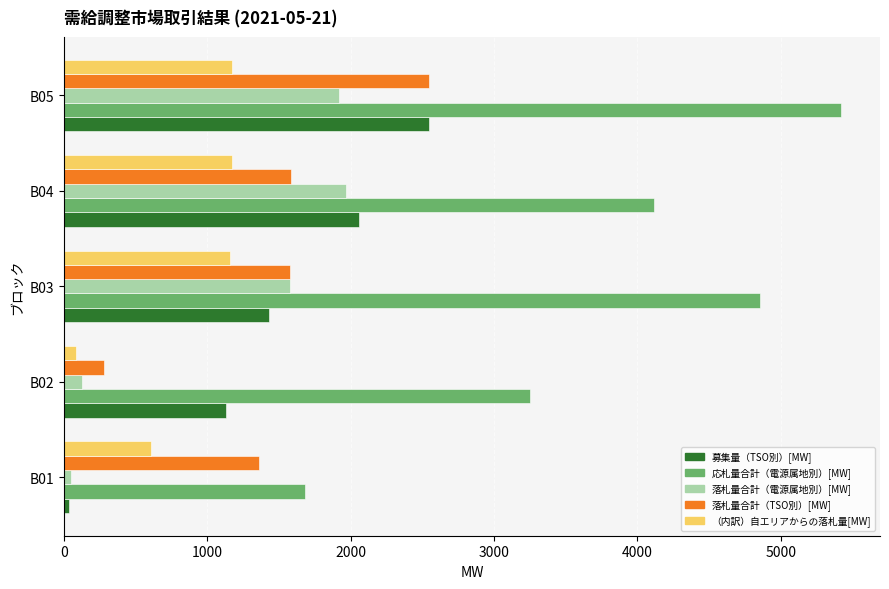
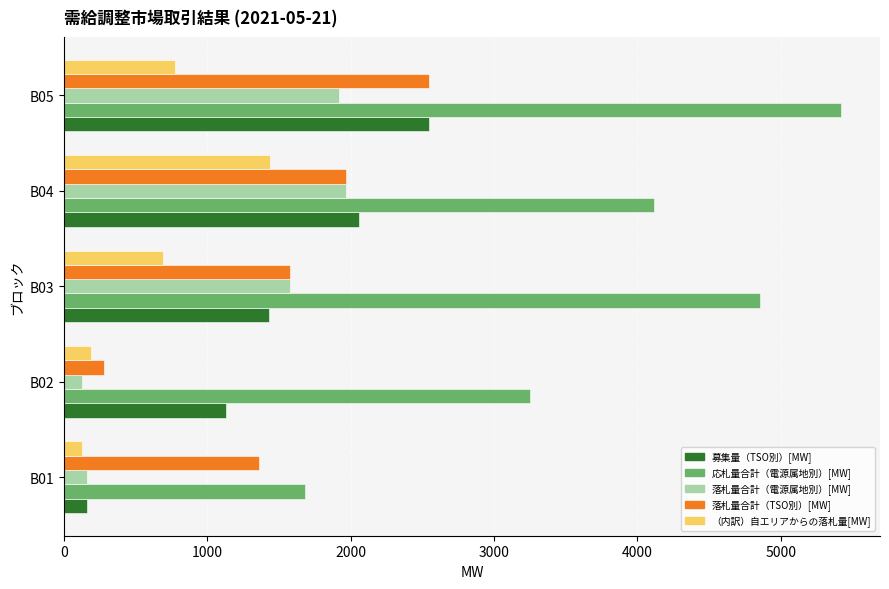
（内訳）自エリアからの落札量[MW], B05: 1170 -> 780
（内訳）自エリアからの落札量[MW], B04: 1170 -> 1440
落札量合計（TSO別）[MW], B04: 1590 -> 1970
（内訳）自エリアからの落札量[MW], B03: 1160 -> 690
（内訳）自エリアからの落札量[MW], B02: 80 -> 190
（内訳）自エリアからの落札量[MW], B01: 610 -> 120
落札量合計（電源属地別）[MW], B01: 50 -> 160
募集量（TSO別）[MW], B01: 40 -> 160
